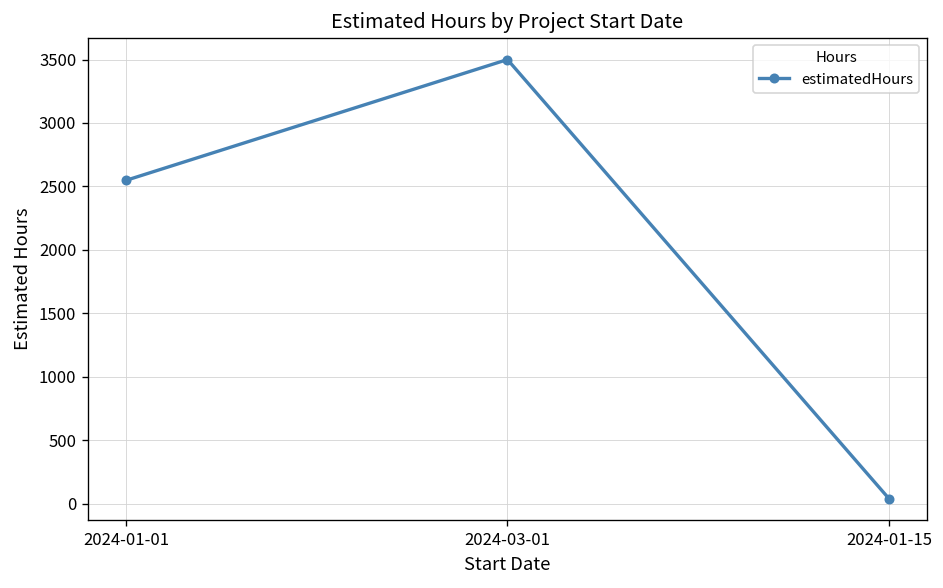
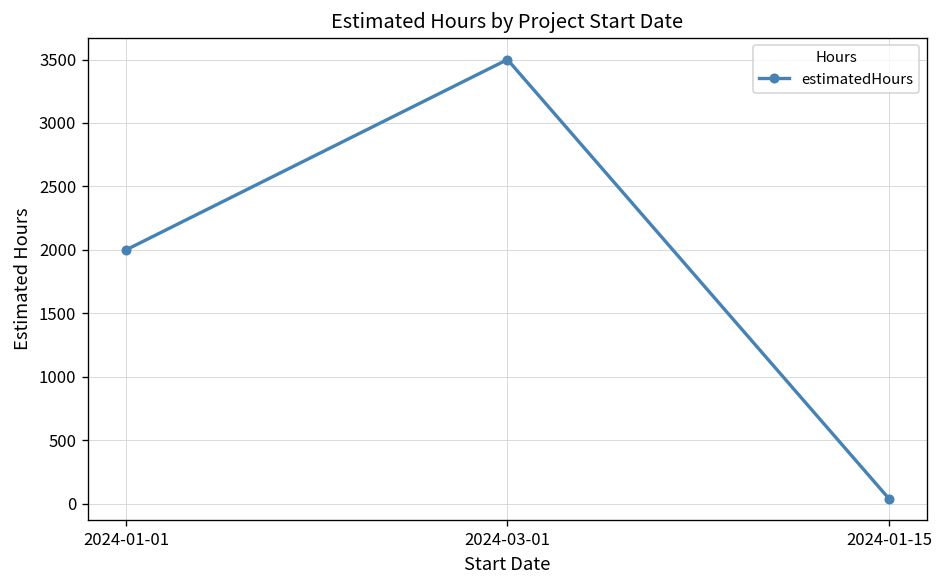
2024-01-01: 2550 -> 2000
